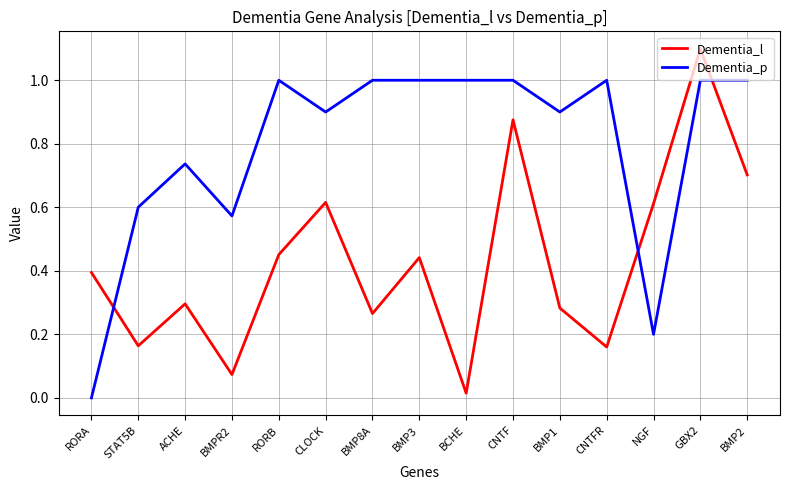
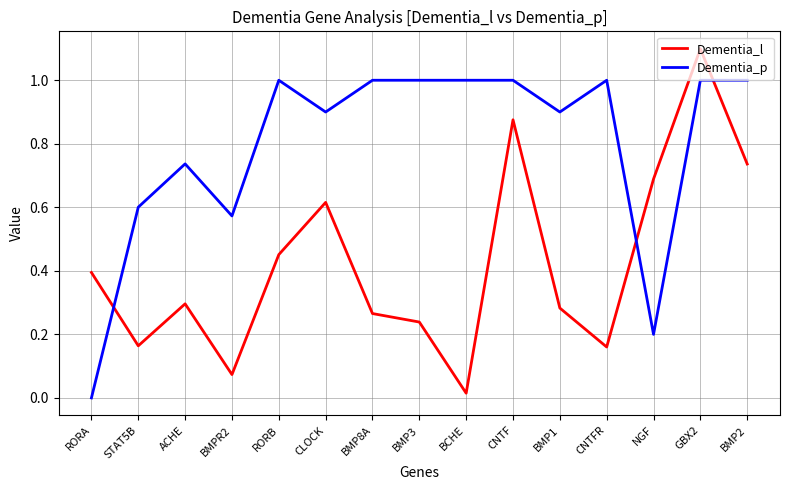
Dementia_l, BMP3: 0.44 -> 0.24
Dementia_l, NGF: 0.61 -> 0.69
Dementia_l, BMP2: 0.70 -> 0.74
